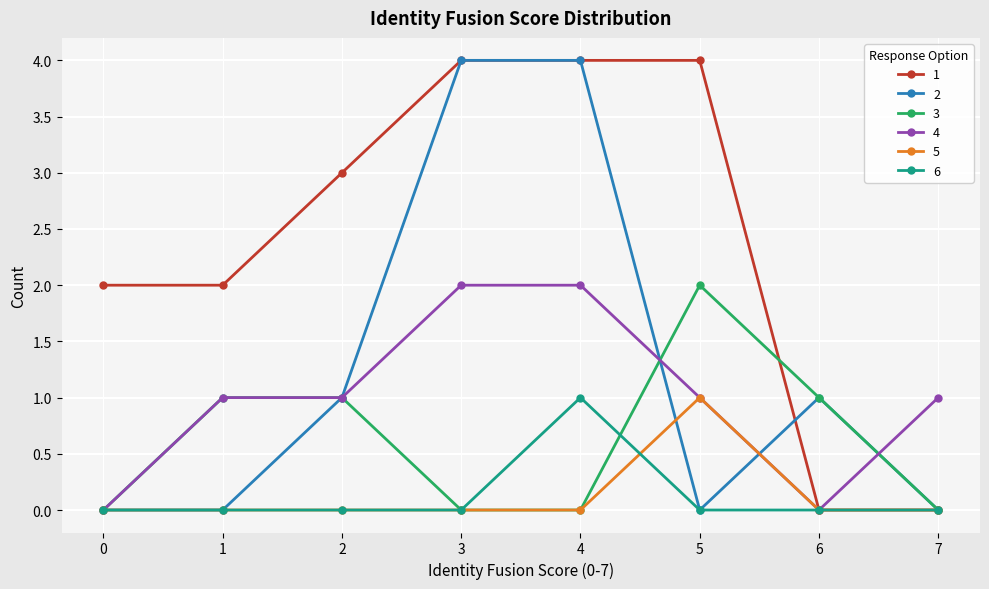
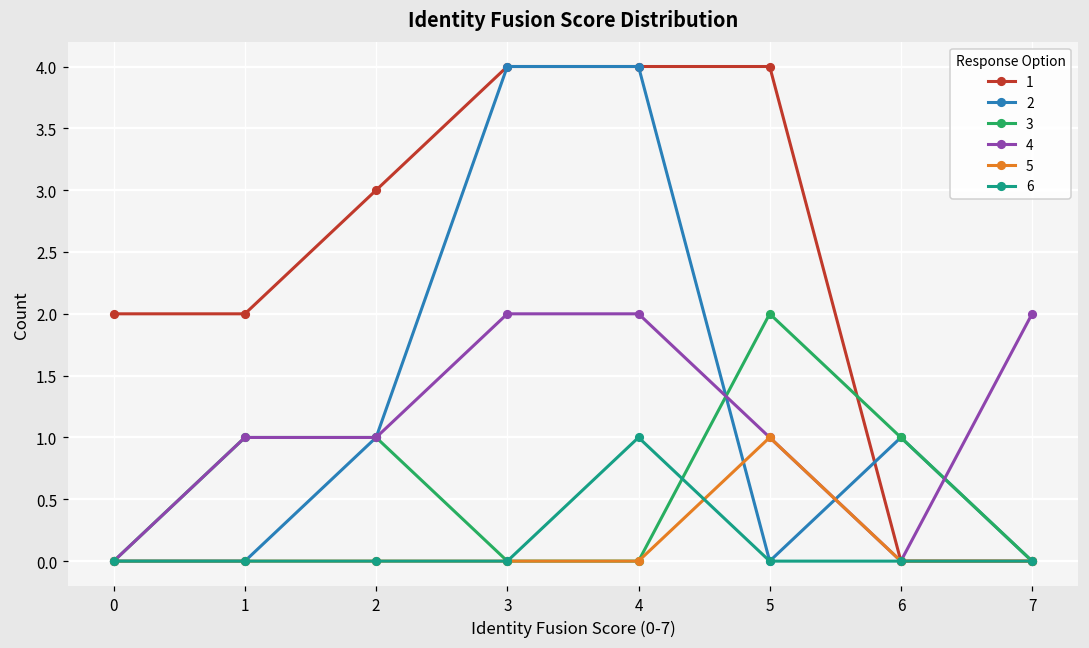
4, 7: 1 -> 2
